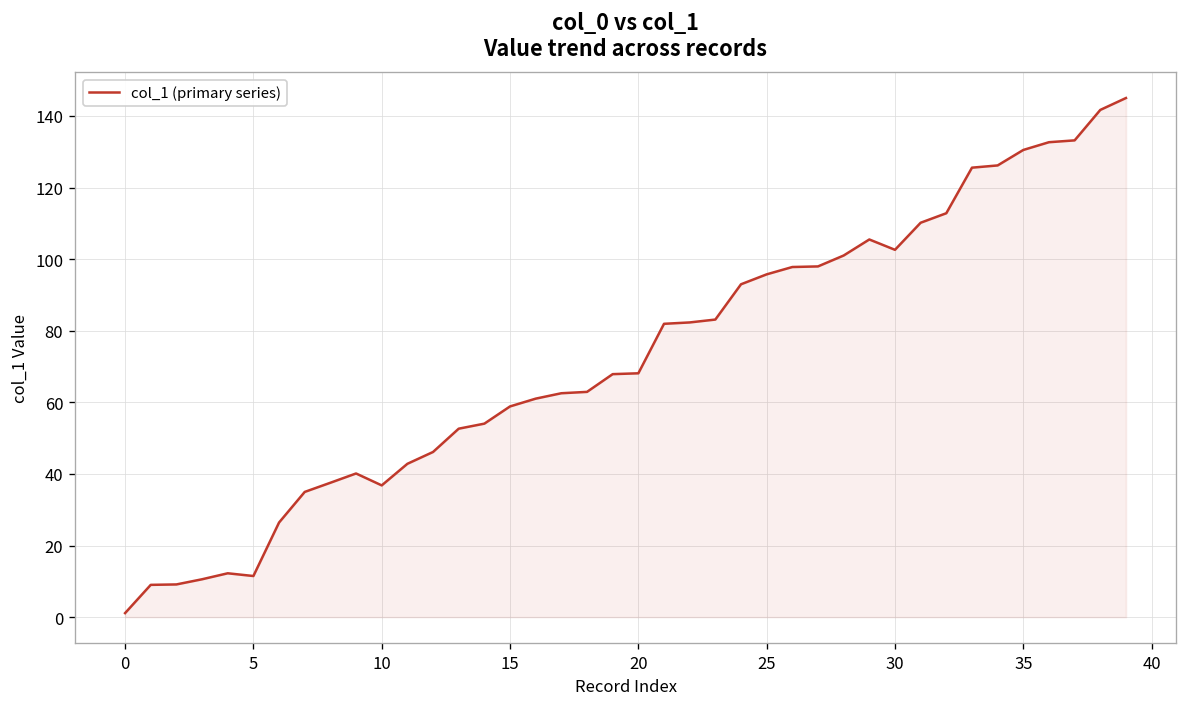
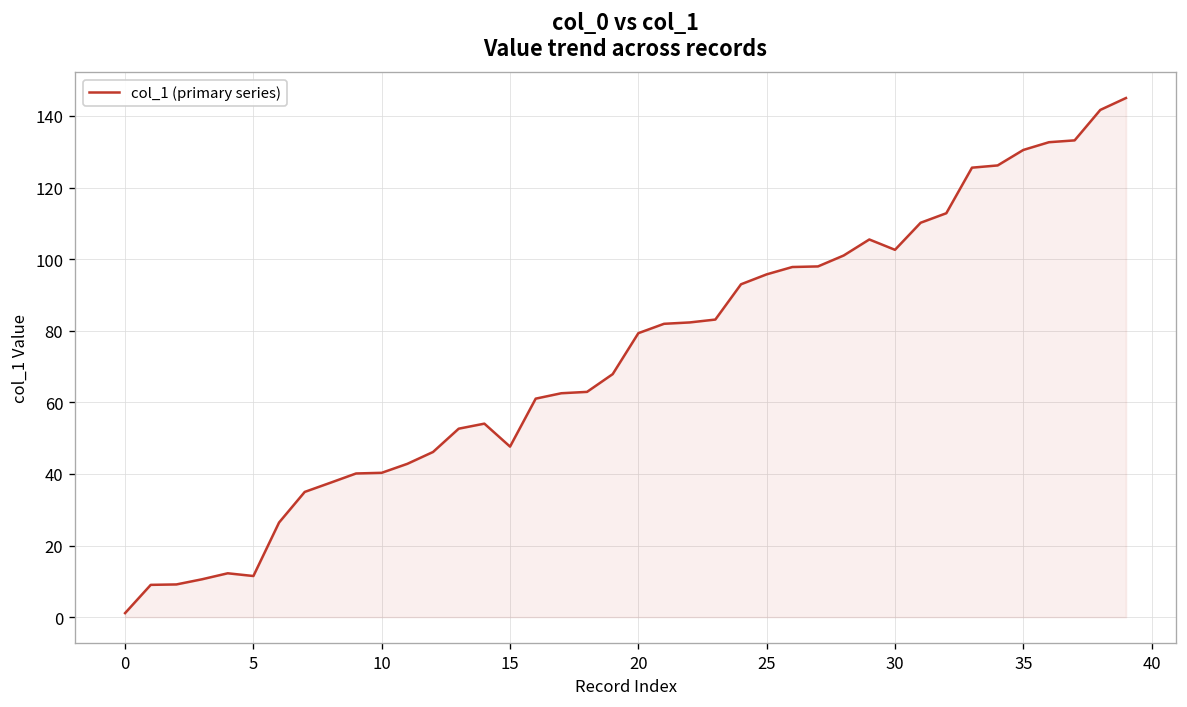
10: 37 -> 40
15: 59 -> 48
20: 68 -> 79
